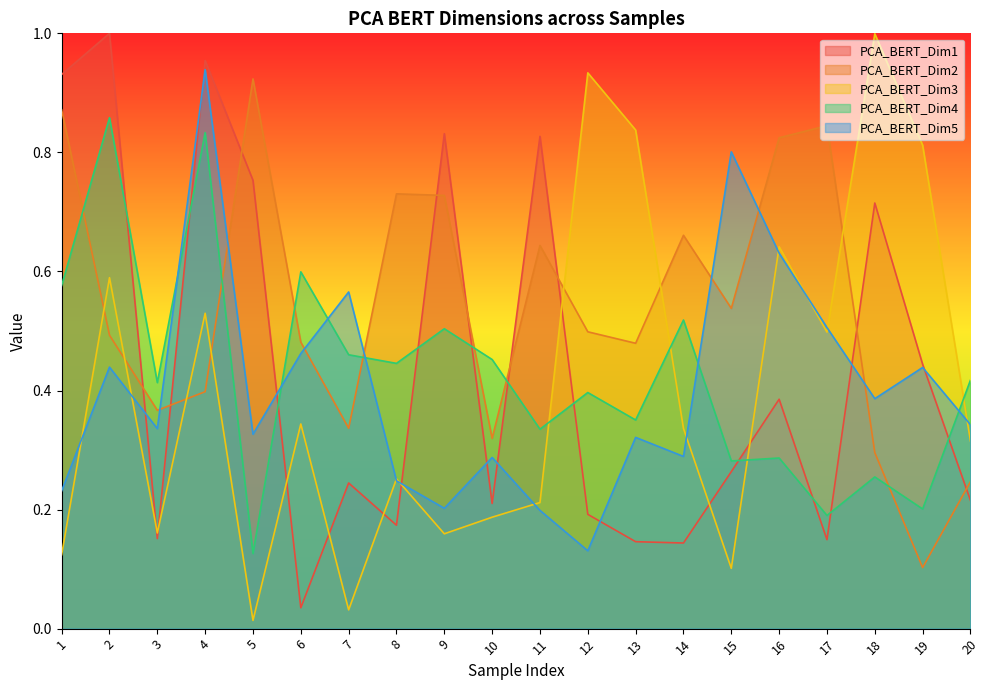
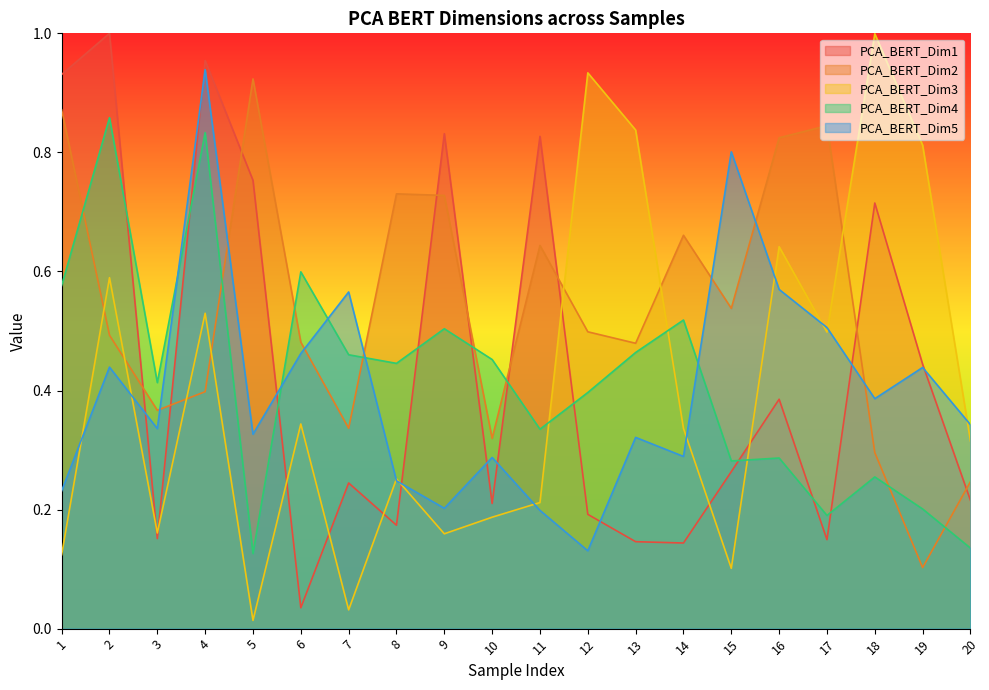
PCA_BERT_Dim4, 13: 0.35 -> 0.46
PCA_BERT_Dim5, 16: 0.63 -> 0.57
PCA_BERT_Dim4, 20: 0.42 -> 0.14
